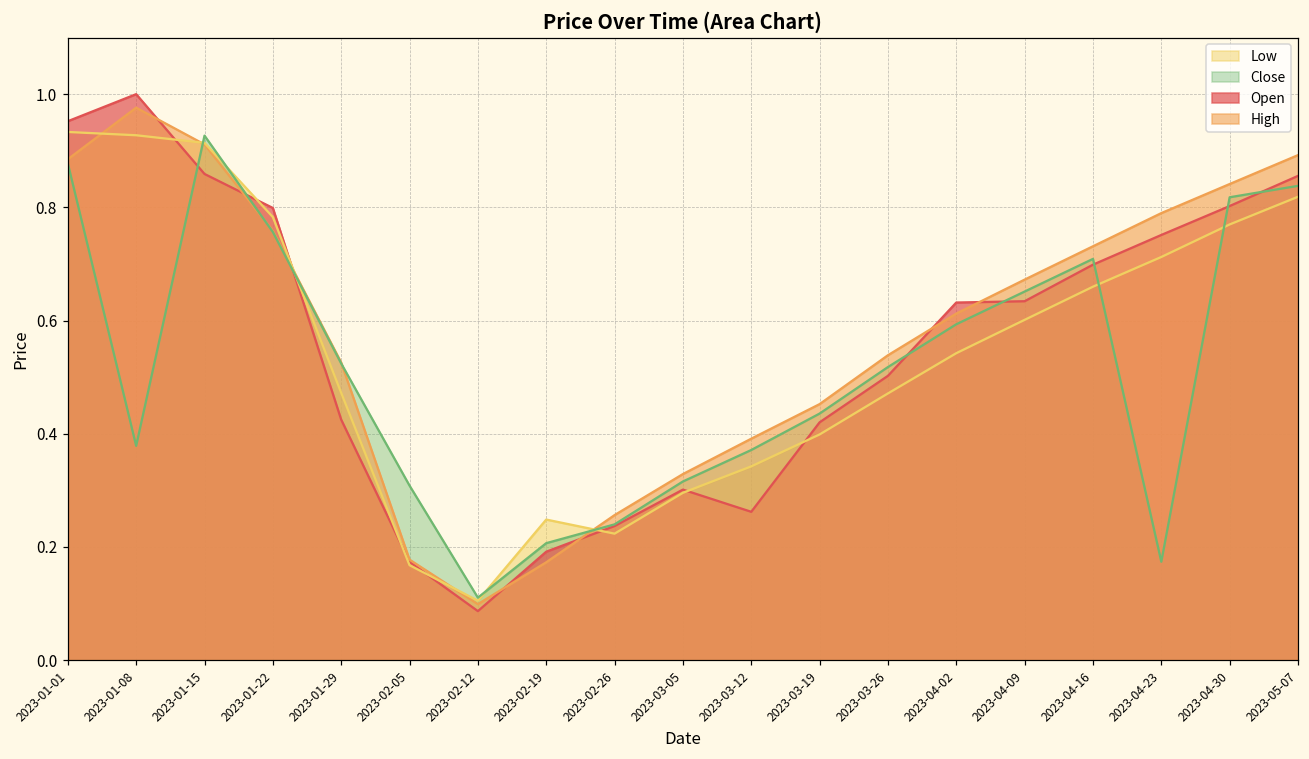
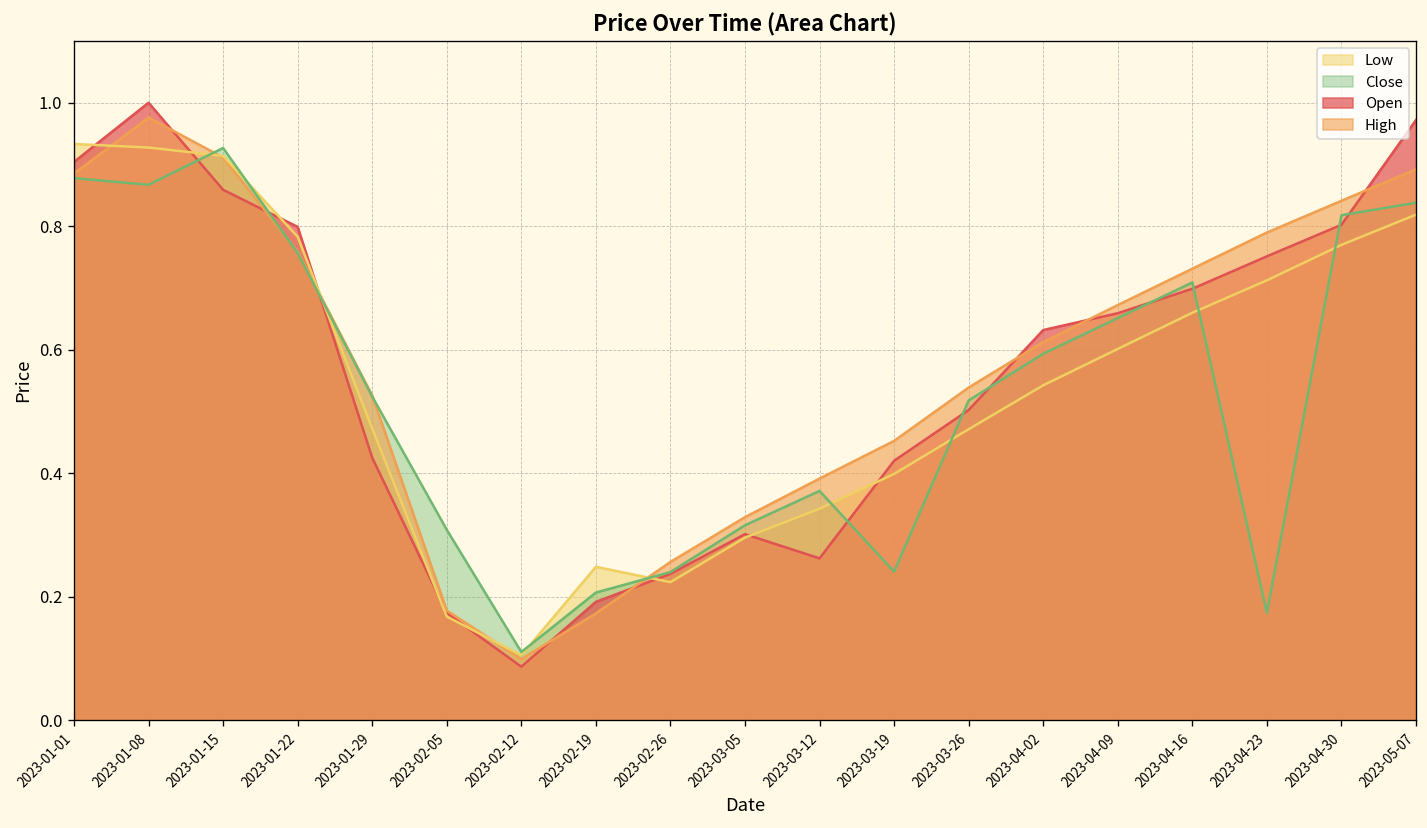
Open, 2023-01-01: 0.95 -> 0.90
Close, 2023-01-08: 0.38 -> 0.87
Close, 2023-03-19: 0.44 -> 0.24
Open, 2023-04-09: 0.63 -> 0.66
Open, 2023-05-07: 0.86 -> 0.97
